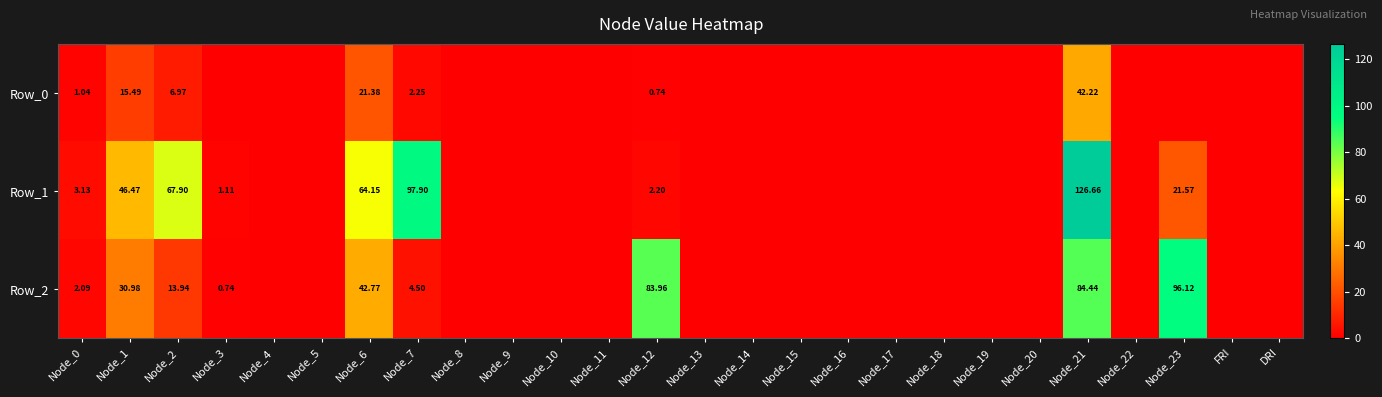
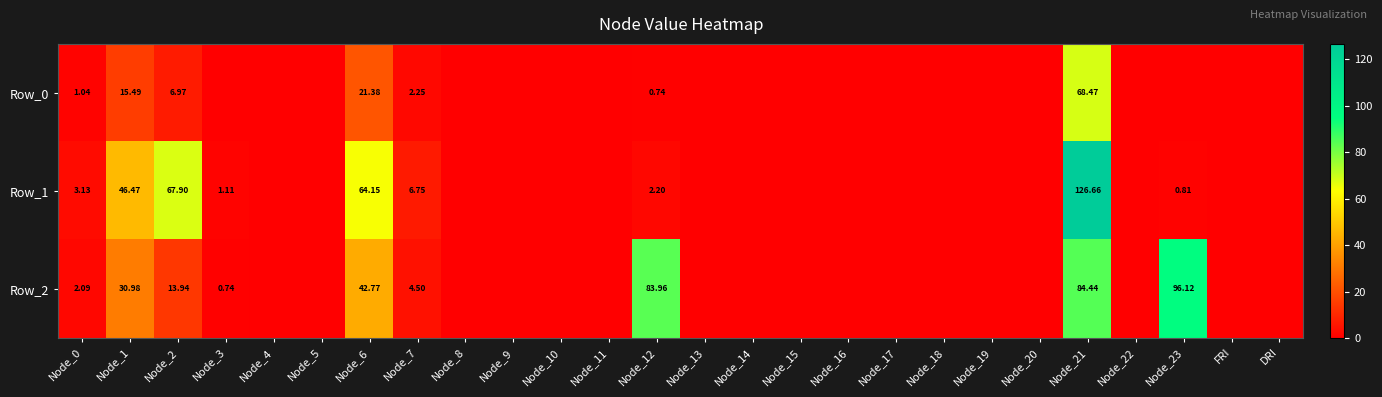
Row_0, Node_21: 42.22 -> 68.47
Row_1, Node_7: 97.90 -> 6.75
Row_1, Node_23: 21.57 -> 0.81
